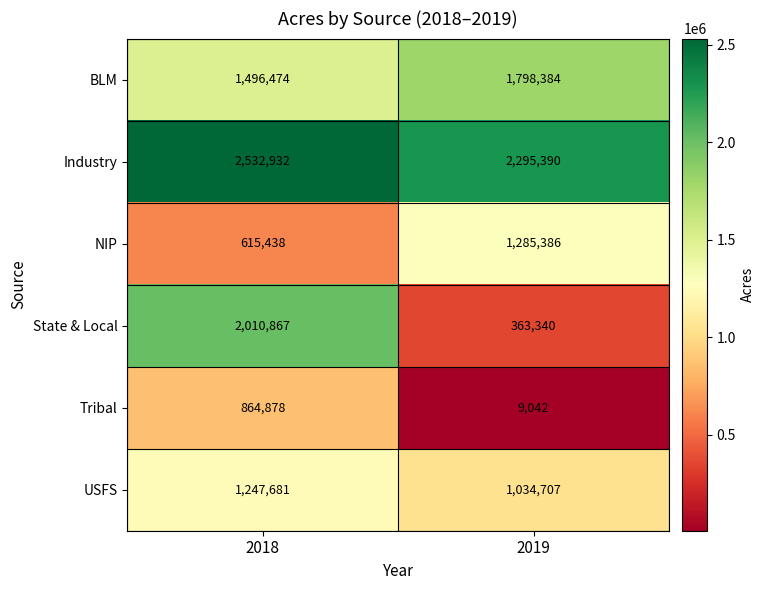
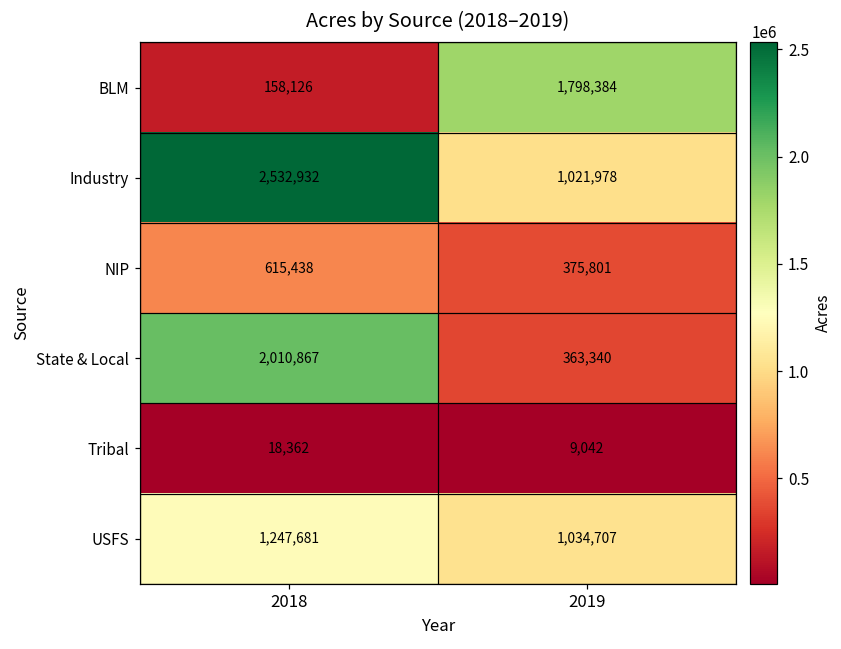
BLM, 2018: 1,496,474 -> 158,126
Industry, 2019: 2,295,390 -> 1,021,978
NIP, 2019: 1,285,386 -> 375,801
Tribal, 2018: 864,878 -> 18,362
